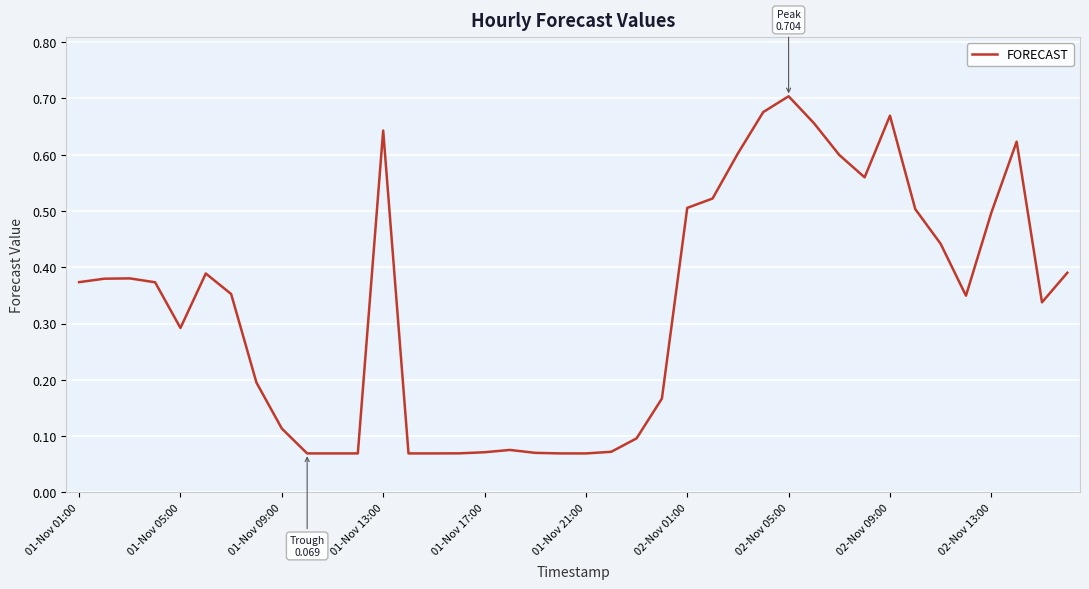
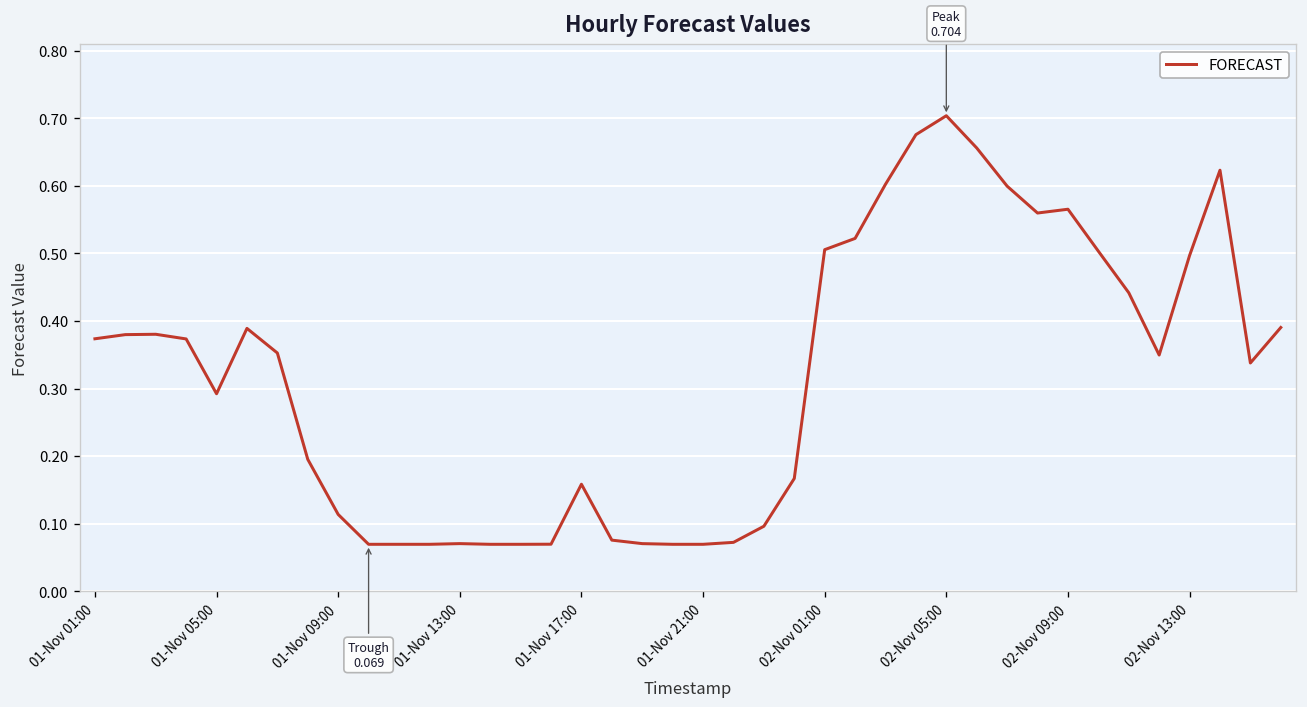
01-Nov 13:00: 0.64 -> 0.07
01-Nov 17:00: 0.07 -> 0.16
02-Nov 09:00: 0.67 -> 0.57
